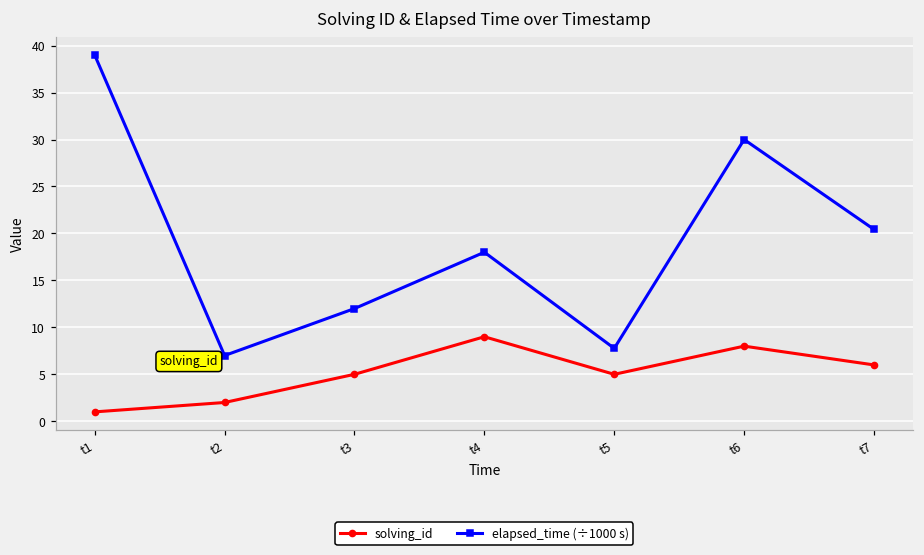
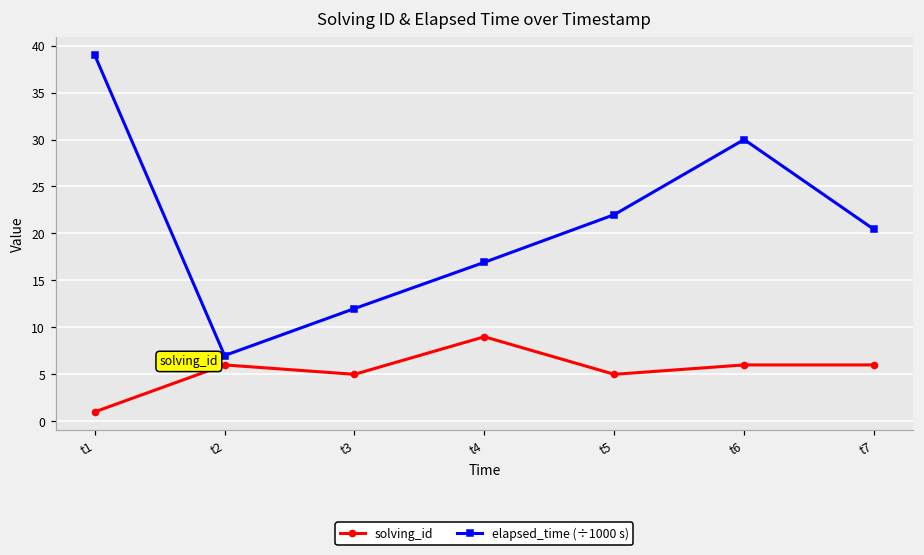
solving_id, t2: 2 -> 6
elapsed_time (÷1000 s), t4: 18 -> 17
elapsed_time (÷1000 s), t5: 8 -> 22
solving_id, t6: 8 -> 6
